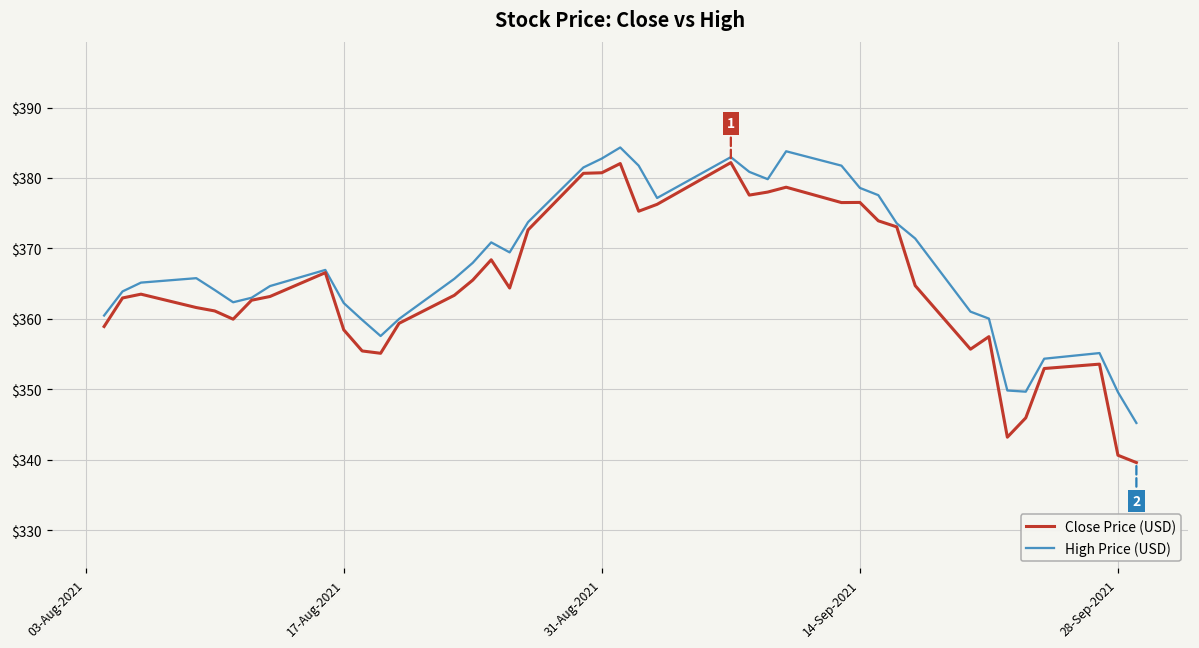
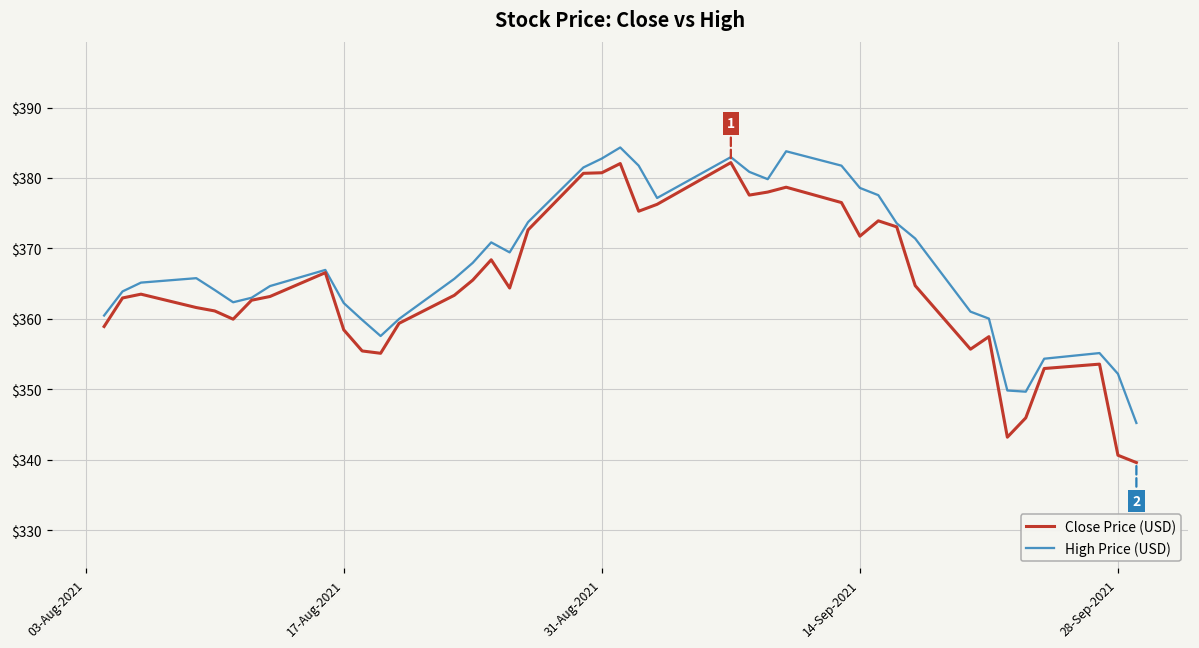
Close Price (USD), 14-Sep-2021: $377 -> $372
High Price (USD), 28-Sep-2021: $350 -> $352
